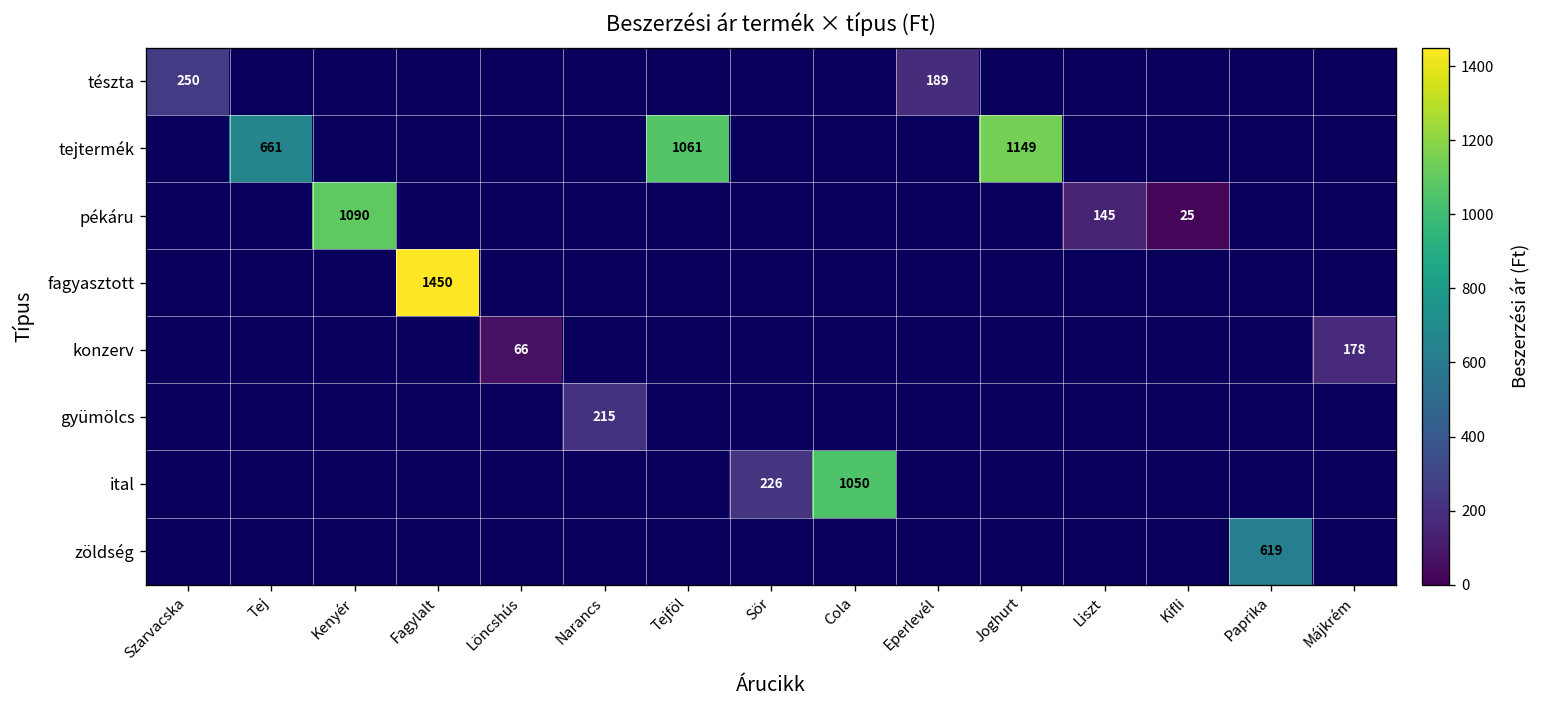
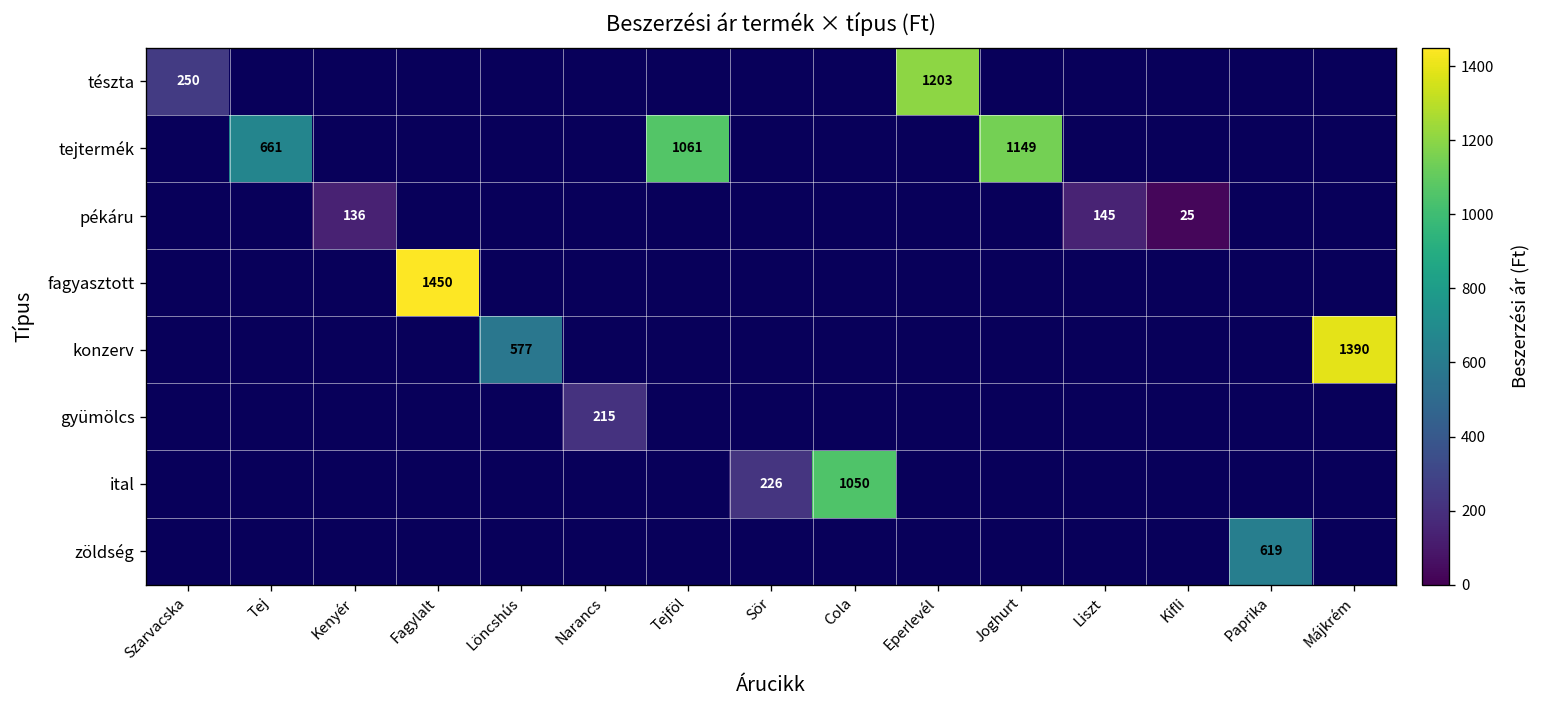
tészta, Eperlevél: 189 -> 1203
pékáru, Kenyér: 1090 -> 136
konzerv, Löncshús: 66 -> 577
konzerv, Májkrém: 178 -> 1390
